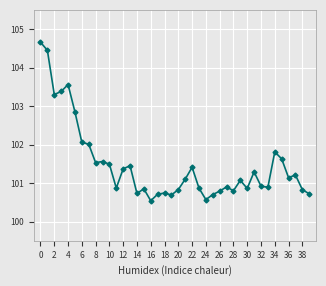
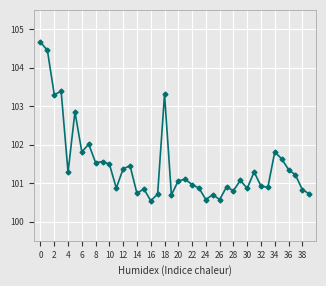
4: 103.6 -> 101.3
6: 102.1 -> 101.8
18: 100.7 -> 103.3
20: 100.8 -> 101.1
22: 101.4 -> 101.0
26: 100.8 -> 100.6
36: 101.1 -> 101.4
